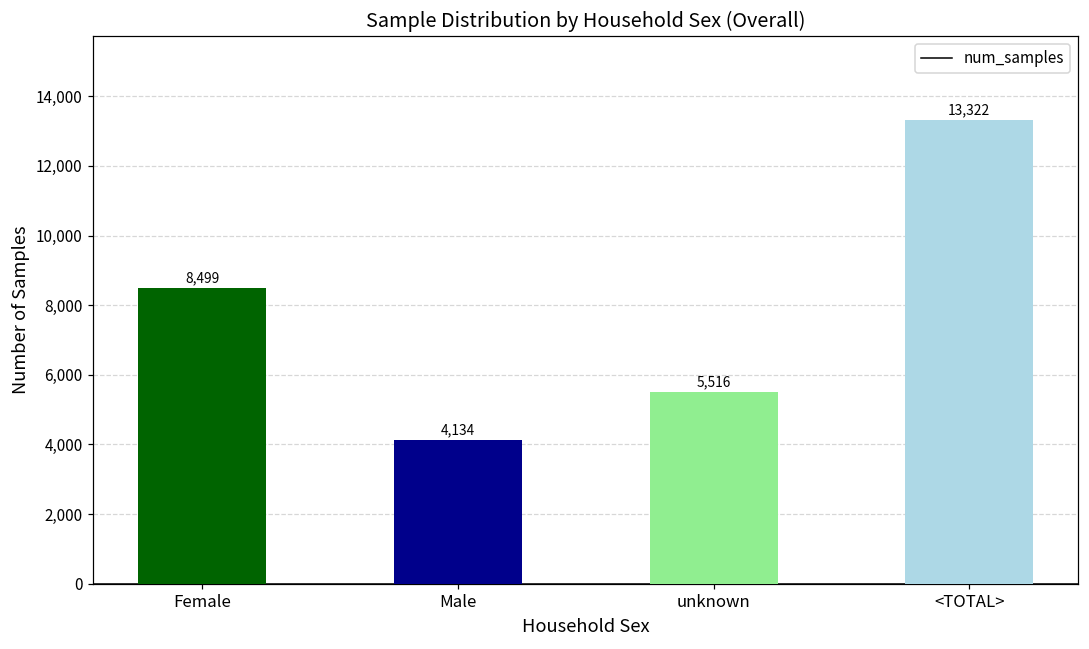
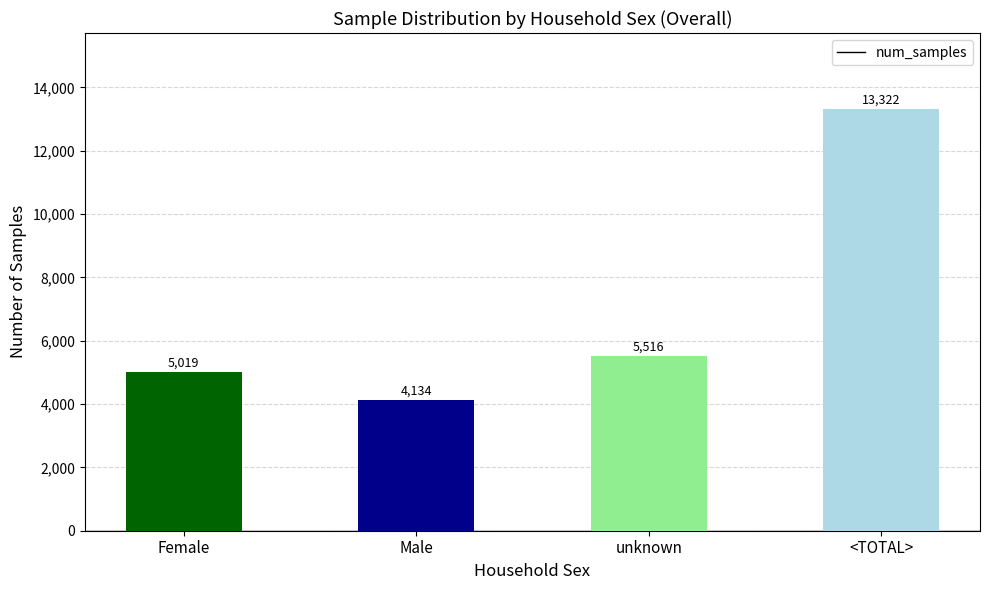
Female: 8,499 -> 5,019
